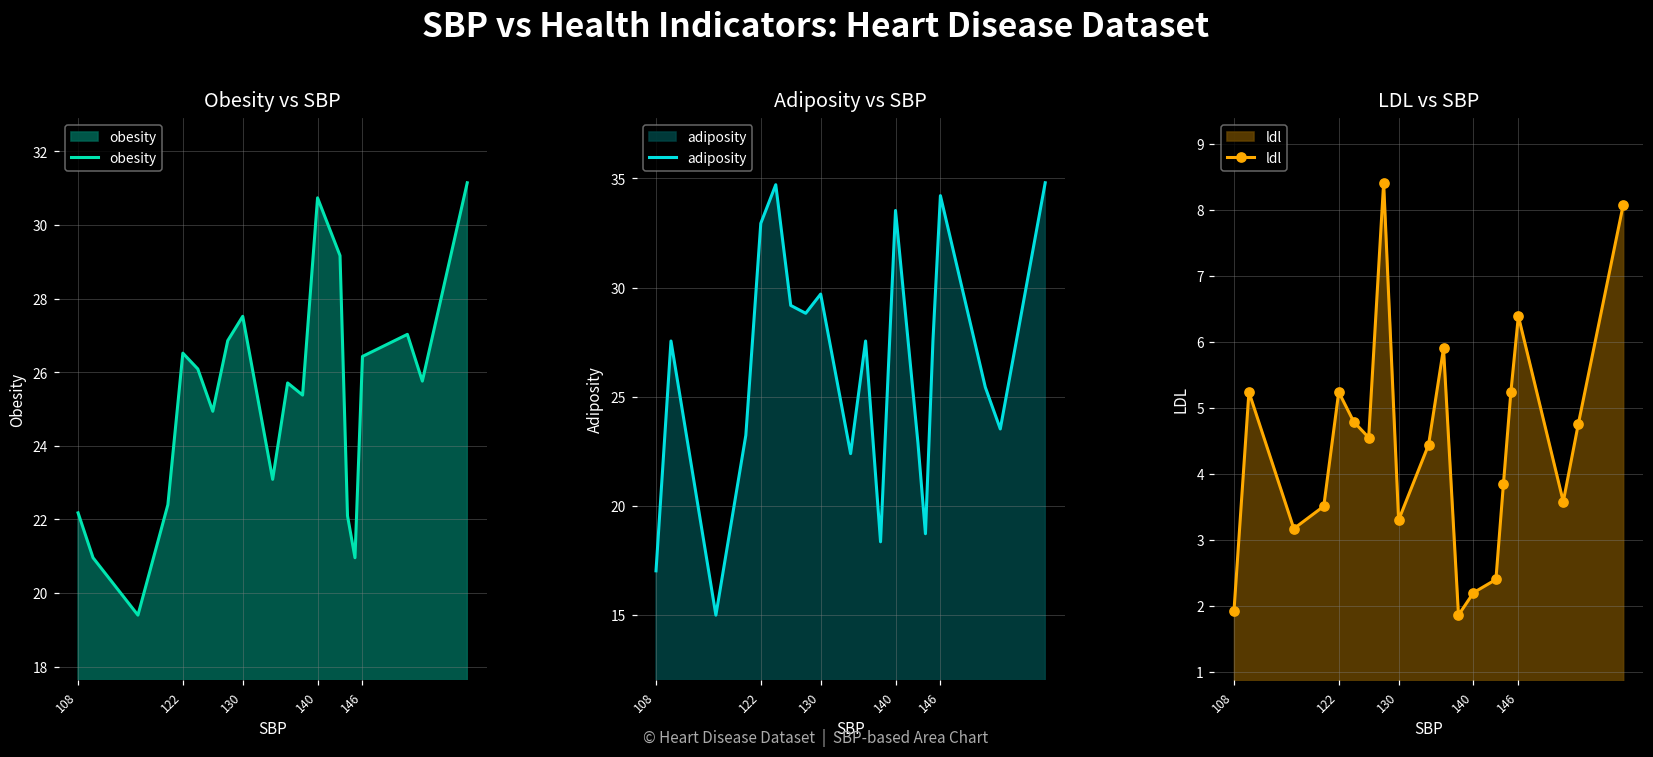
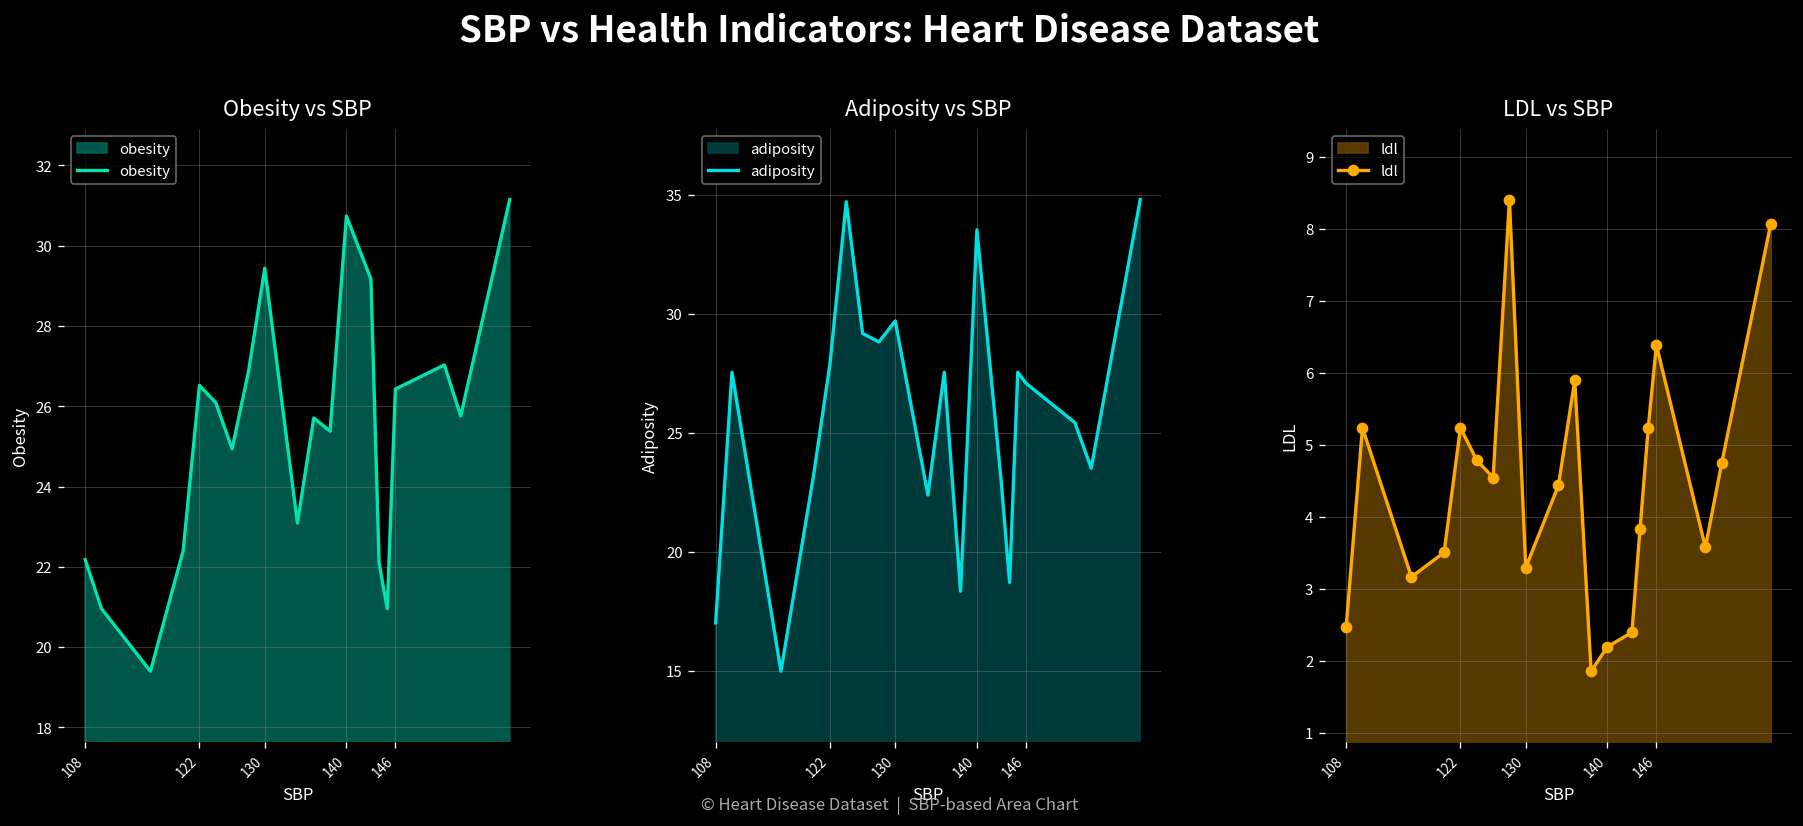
Obesity vs SBP, 130: 27.5 -> 29.4
Adiposity vs SBP, 122: 32.9 -> 27.9
Adiposity vs SBP, 146: 34.2 -> 27.1
LDL vs SBP, 108: 1.9 -> 2.5
